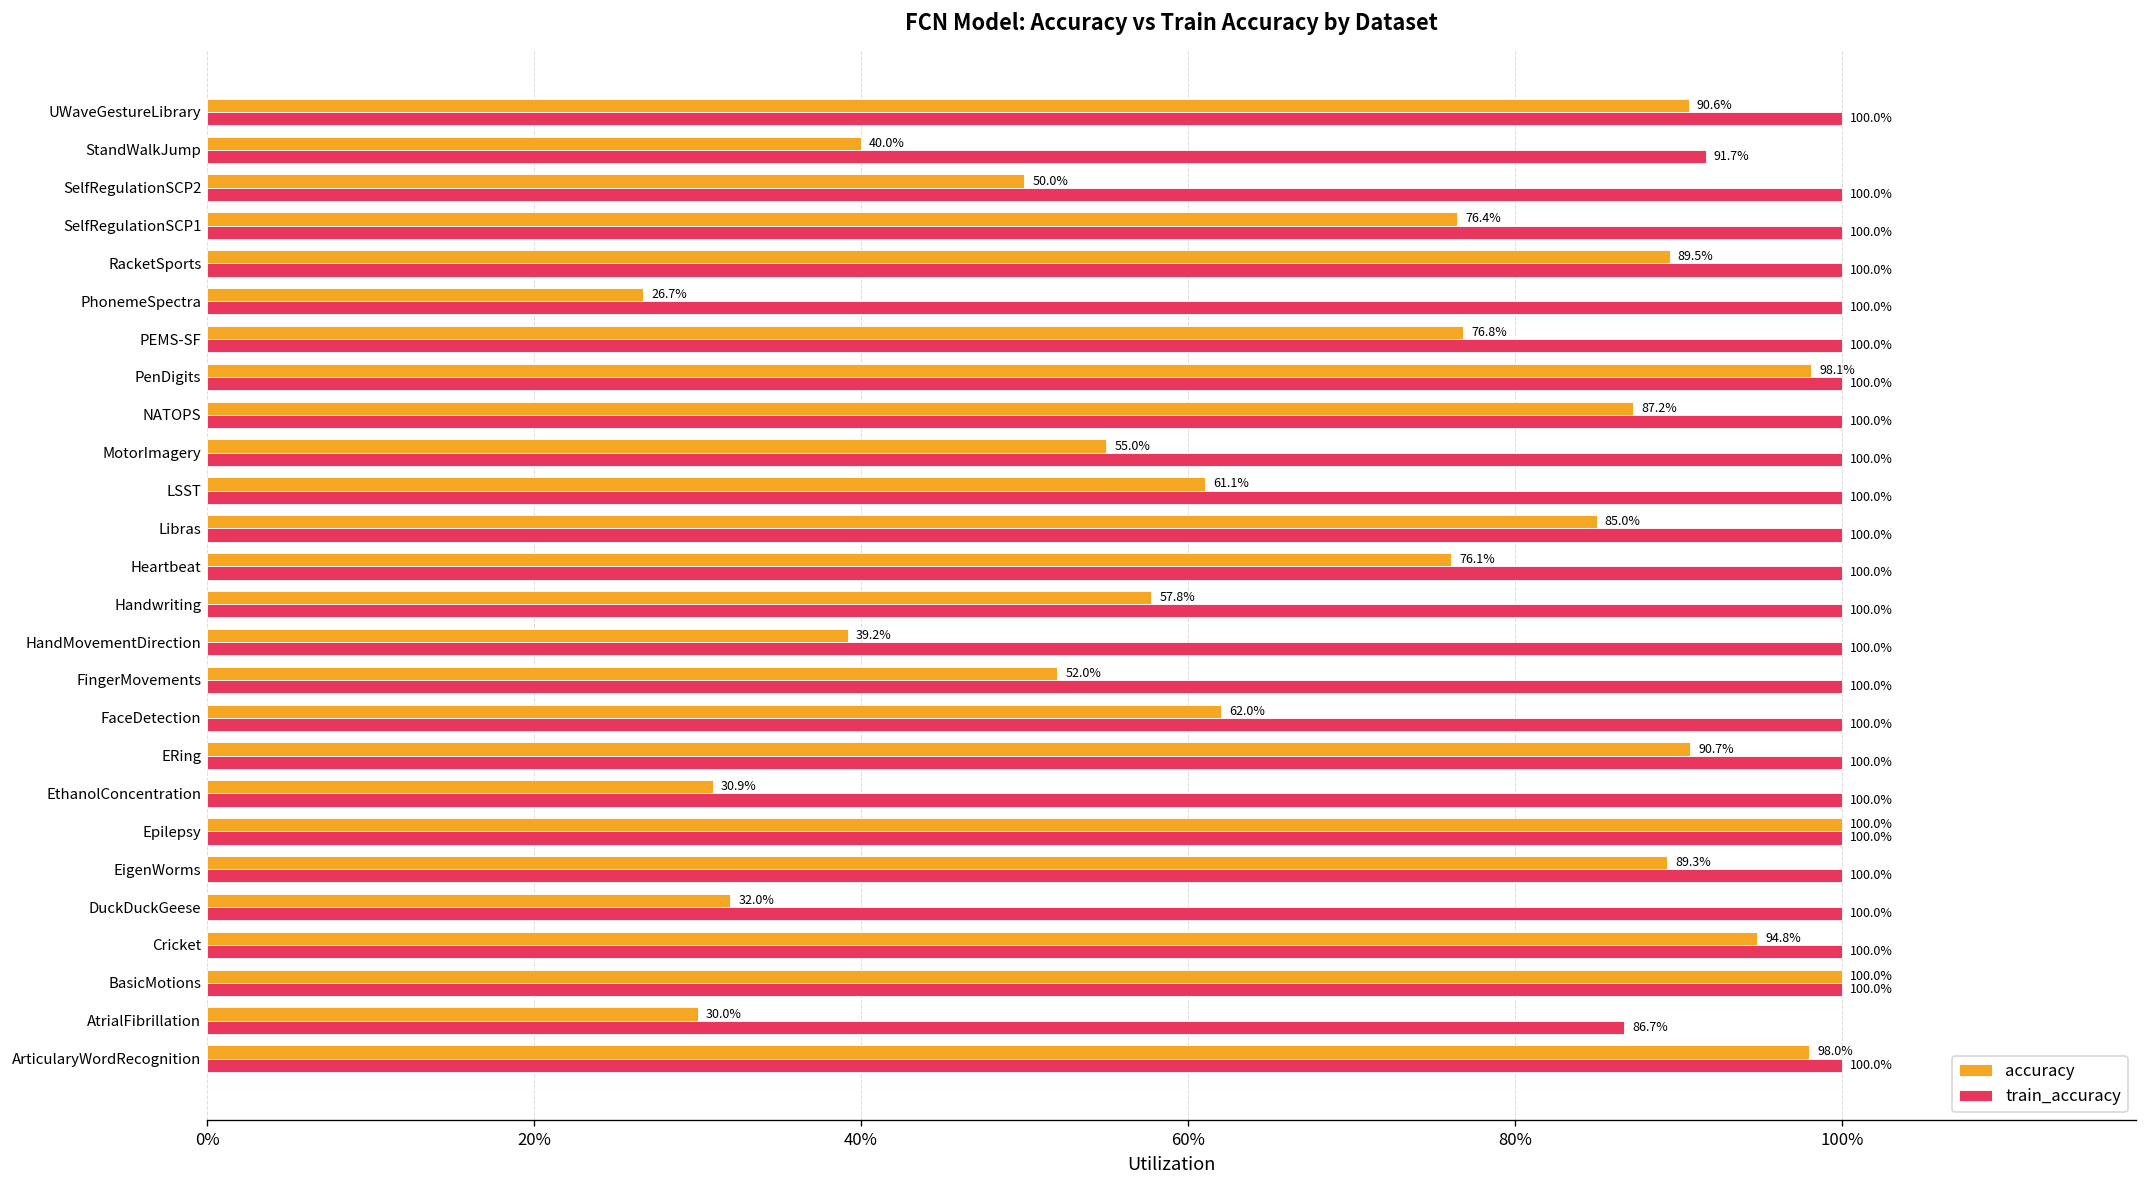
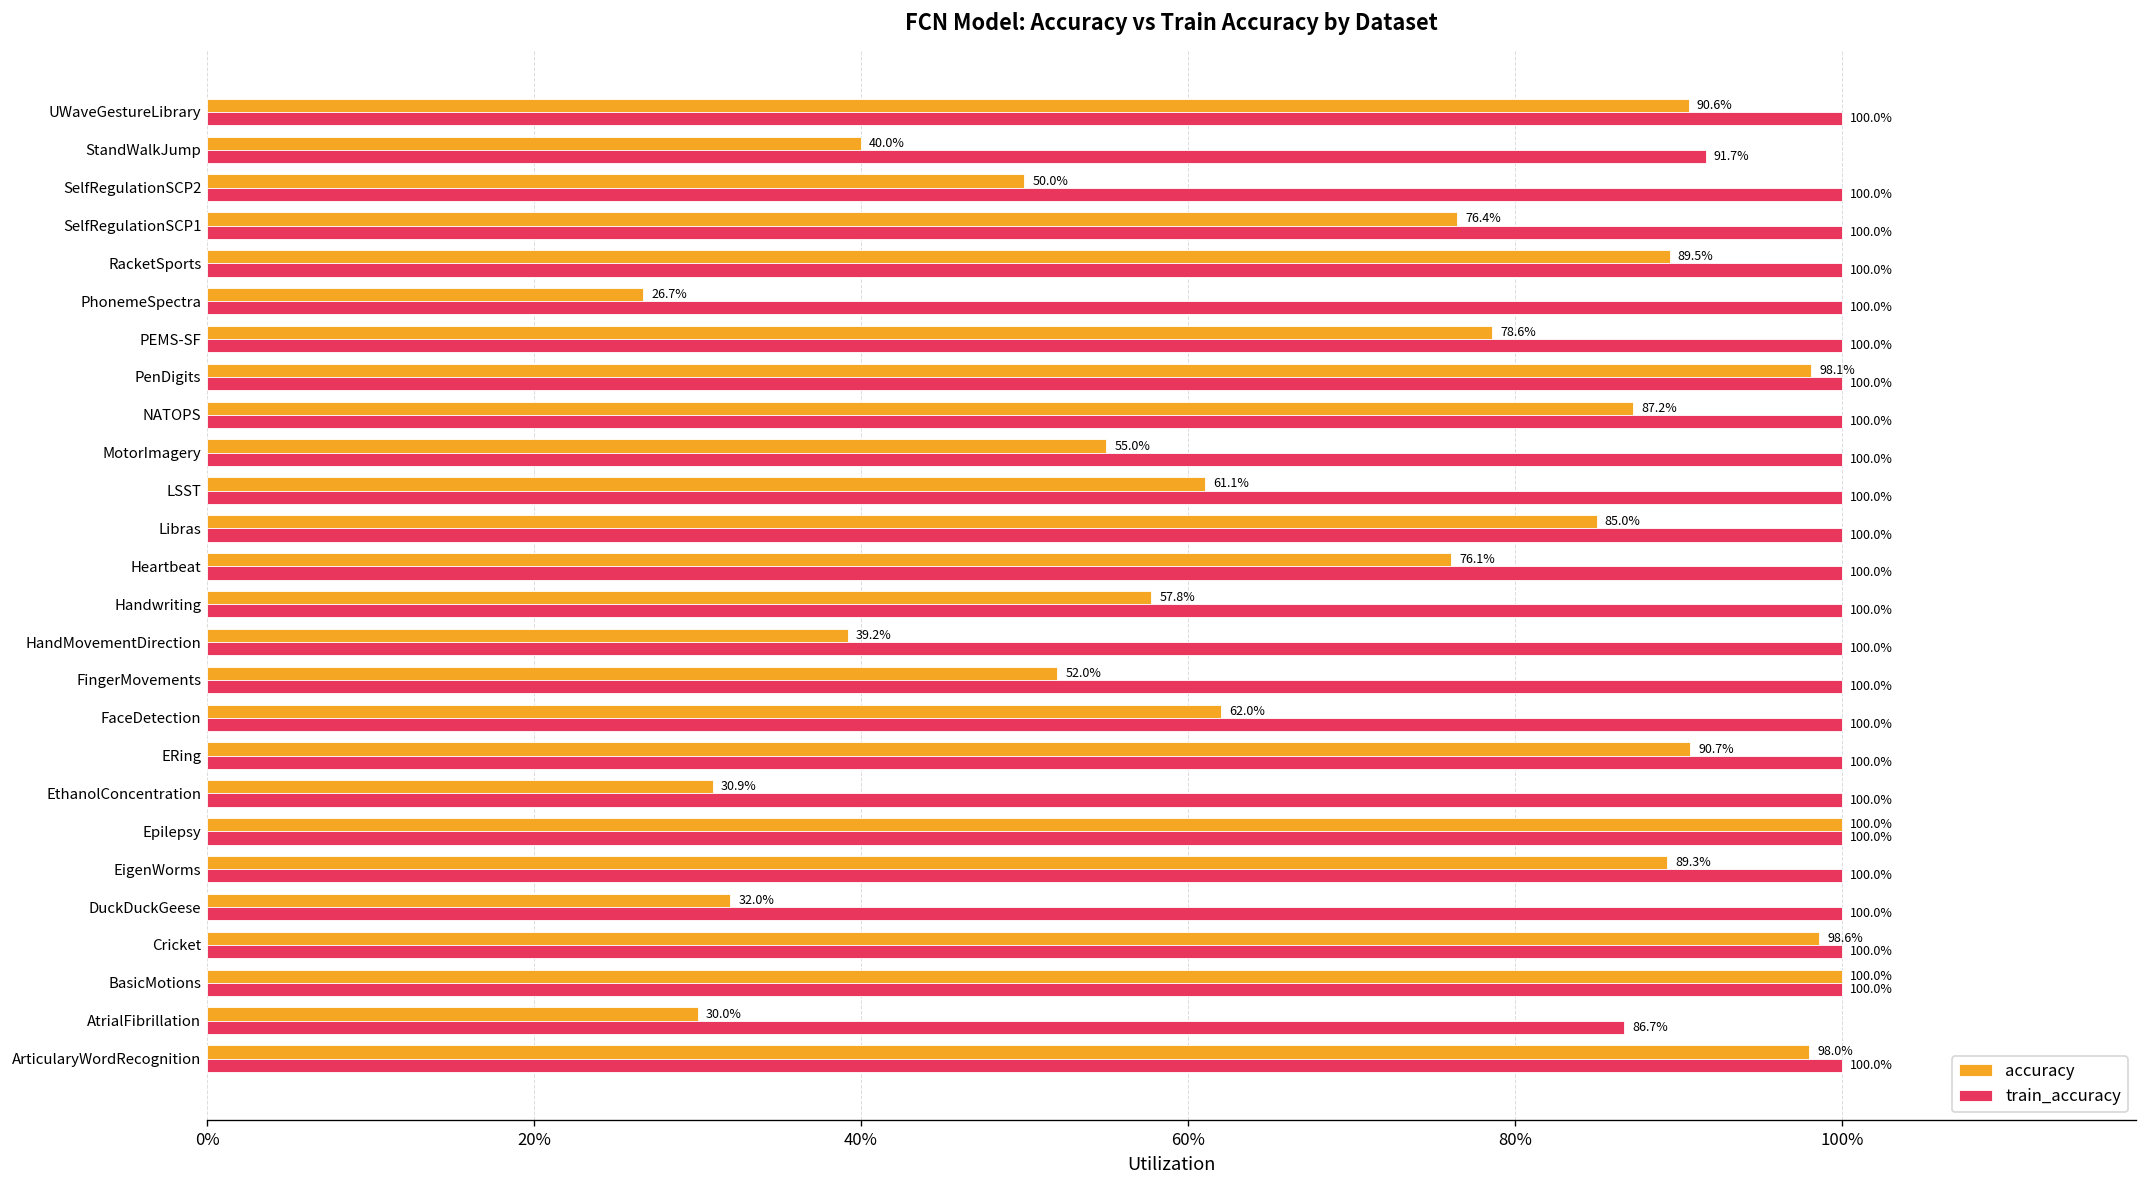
accuracy, PEMS-SF: 76.8% -> 78.6%
accuracy, Cricket: 94.8% -> 98.6%
